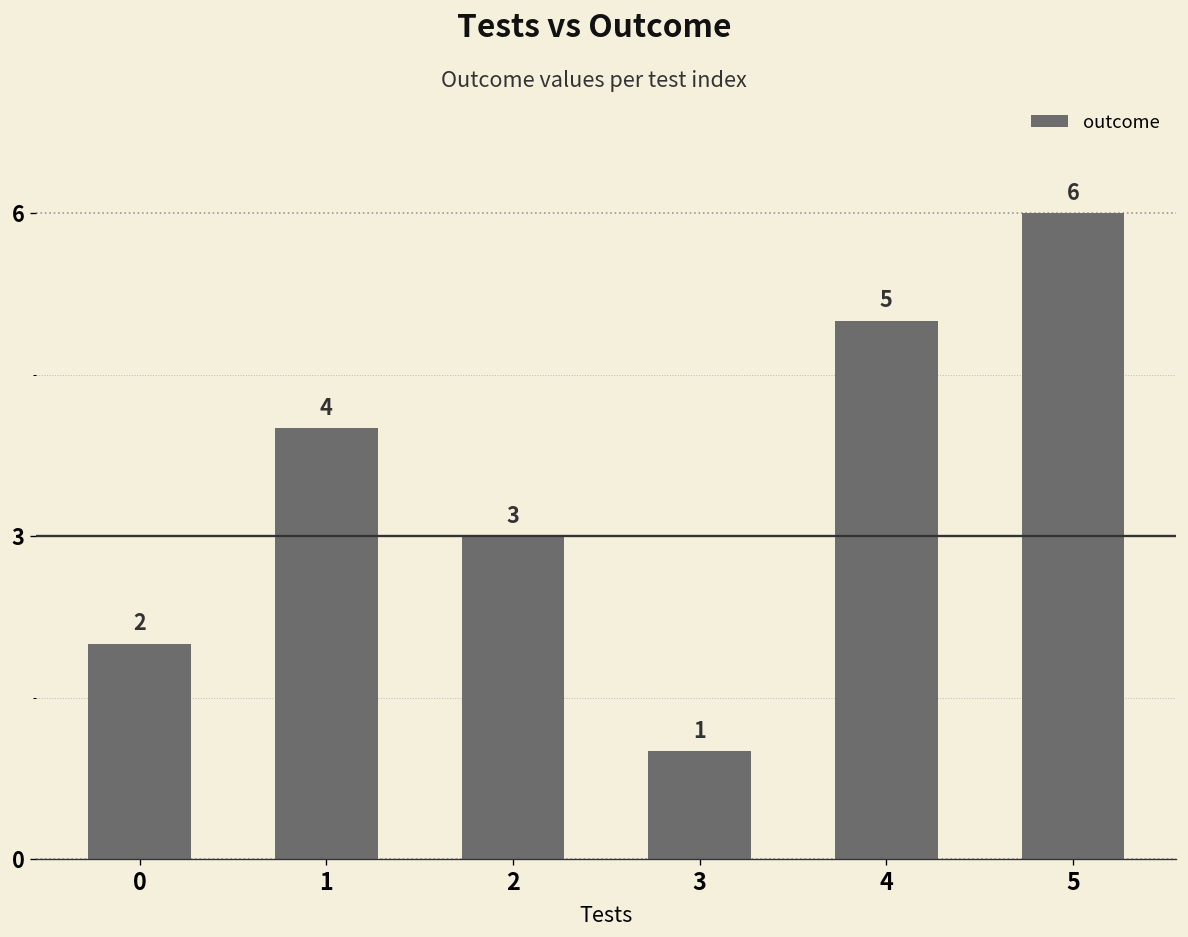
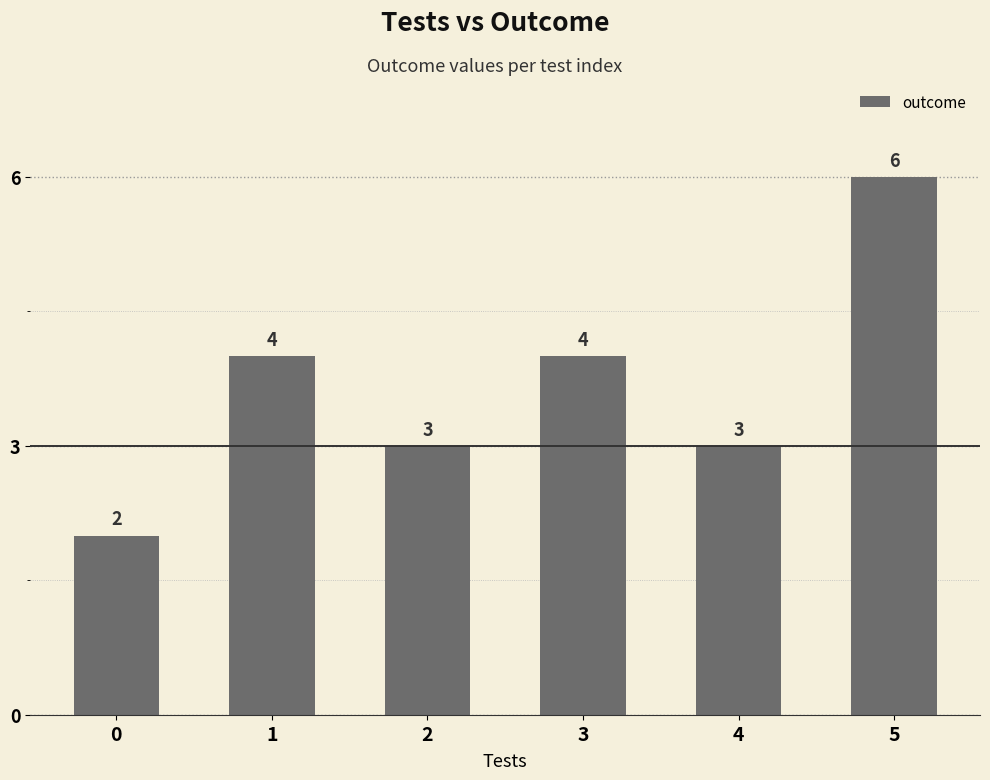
3: 1 -> 4
4: 5 -> 3
